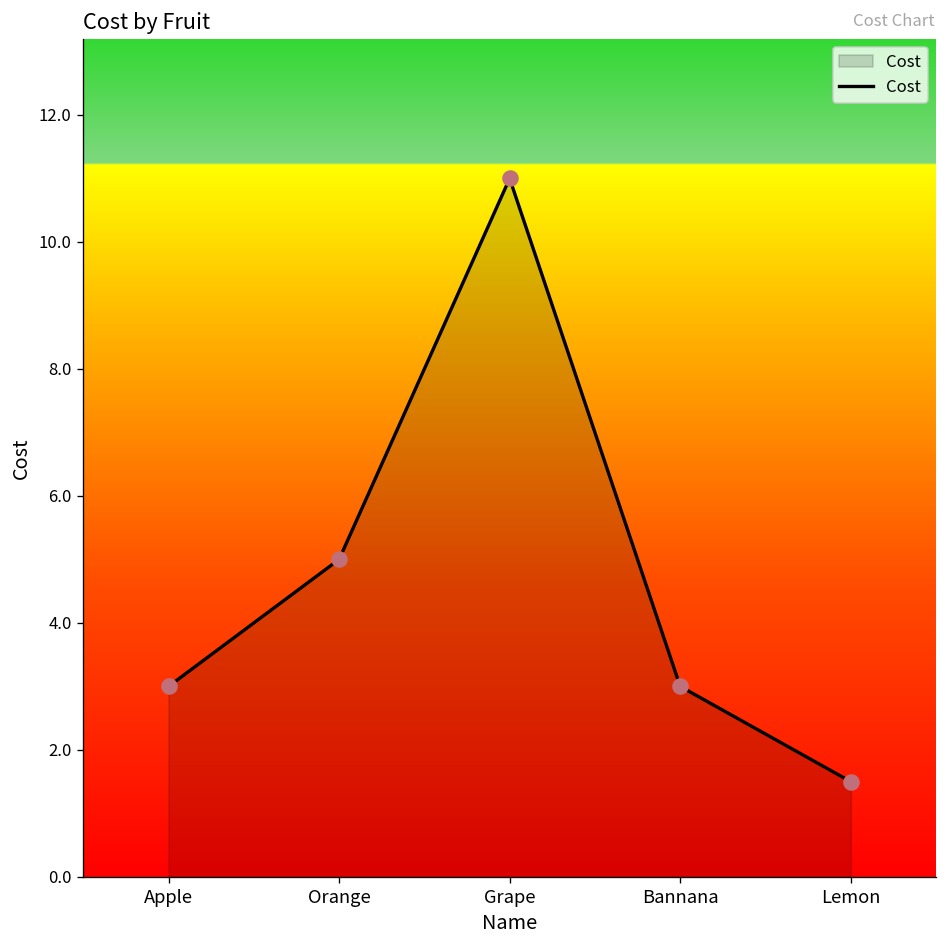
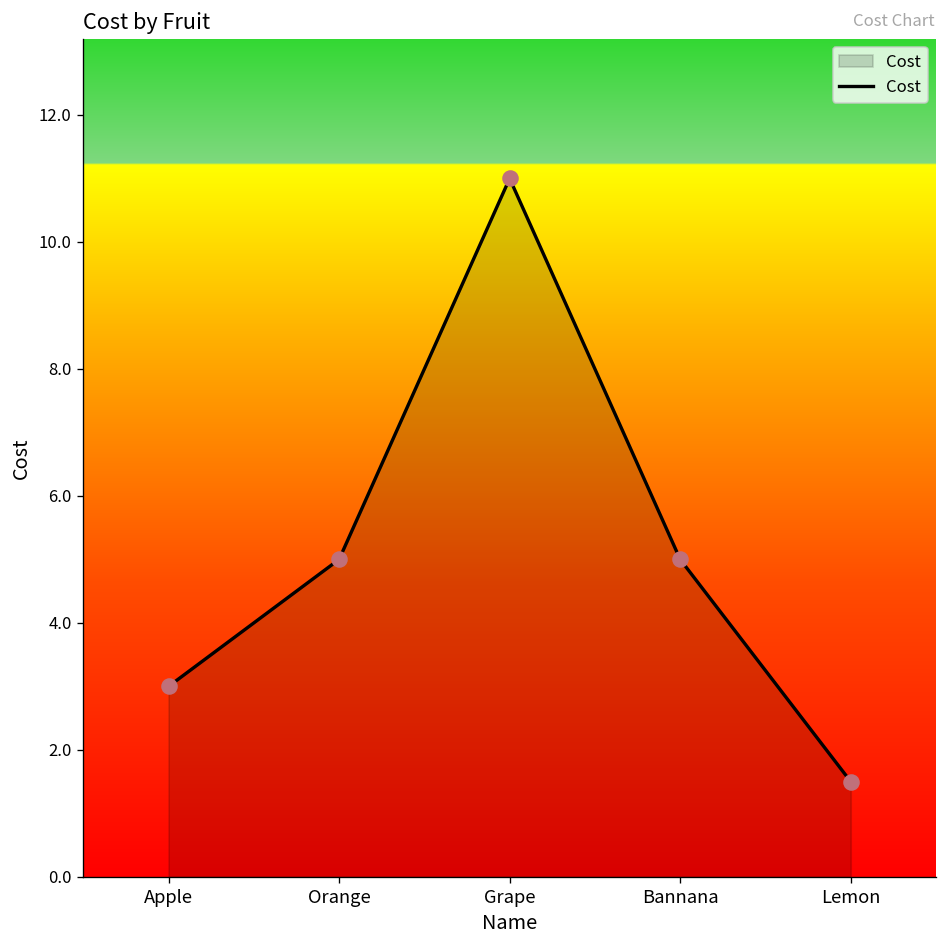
Bannana: 3 -> 5
